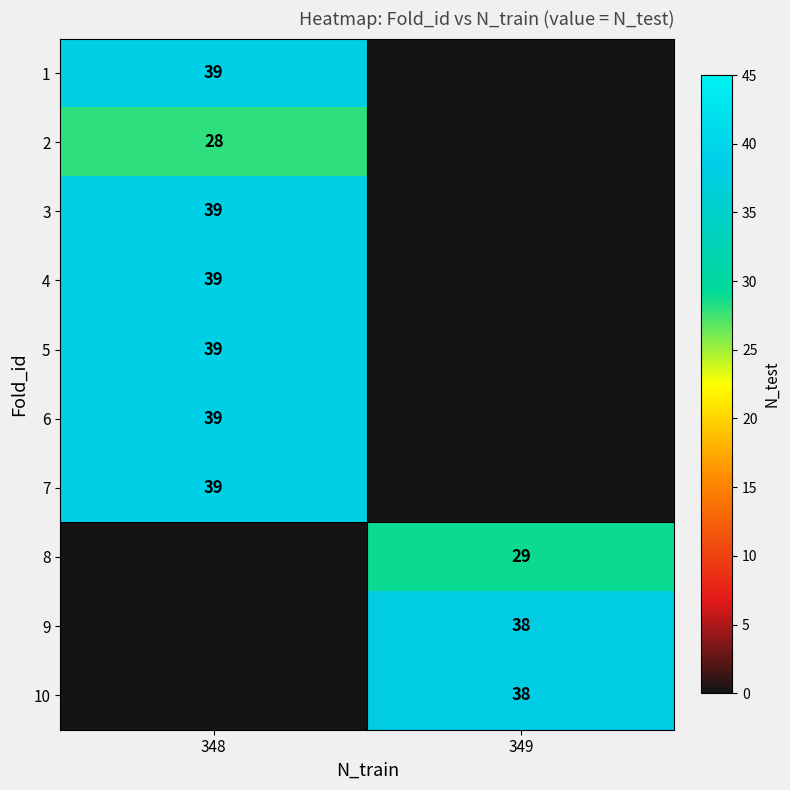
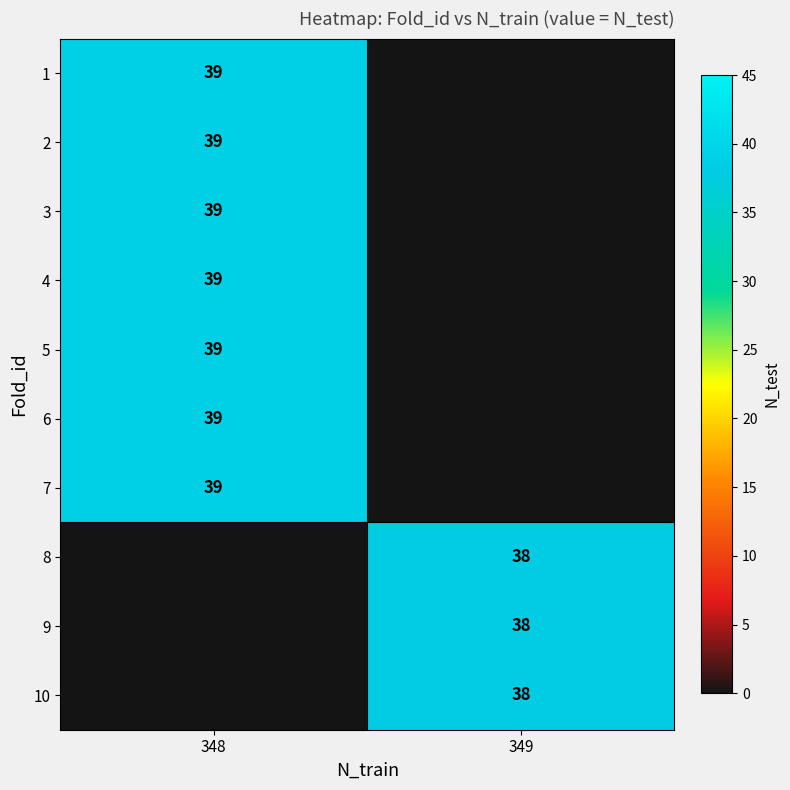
2, 348: 28 -> 39
8, 349: 29 -> 38
